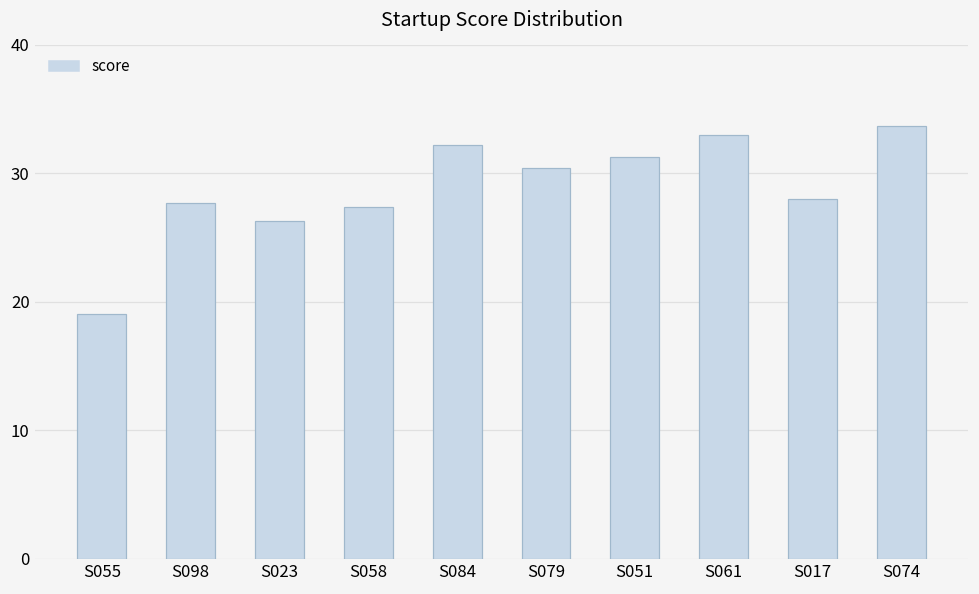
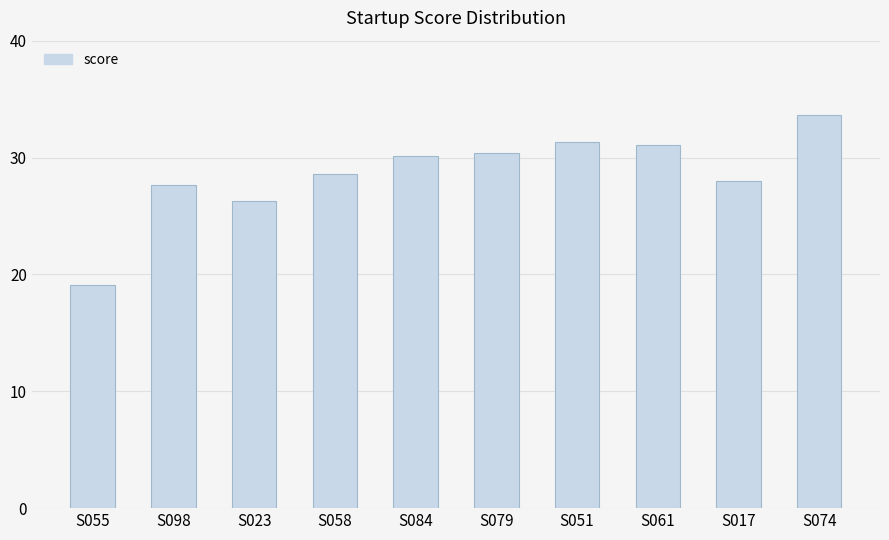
S058: 27.4 -> 28.6
S084: 32.2 -> 30.1
S061: 33.0 -> 31.0
